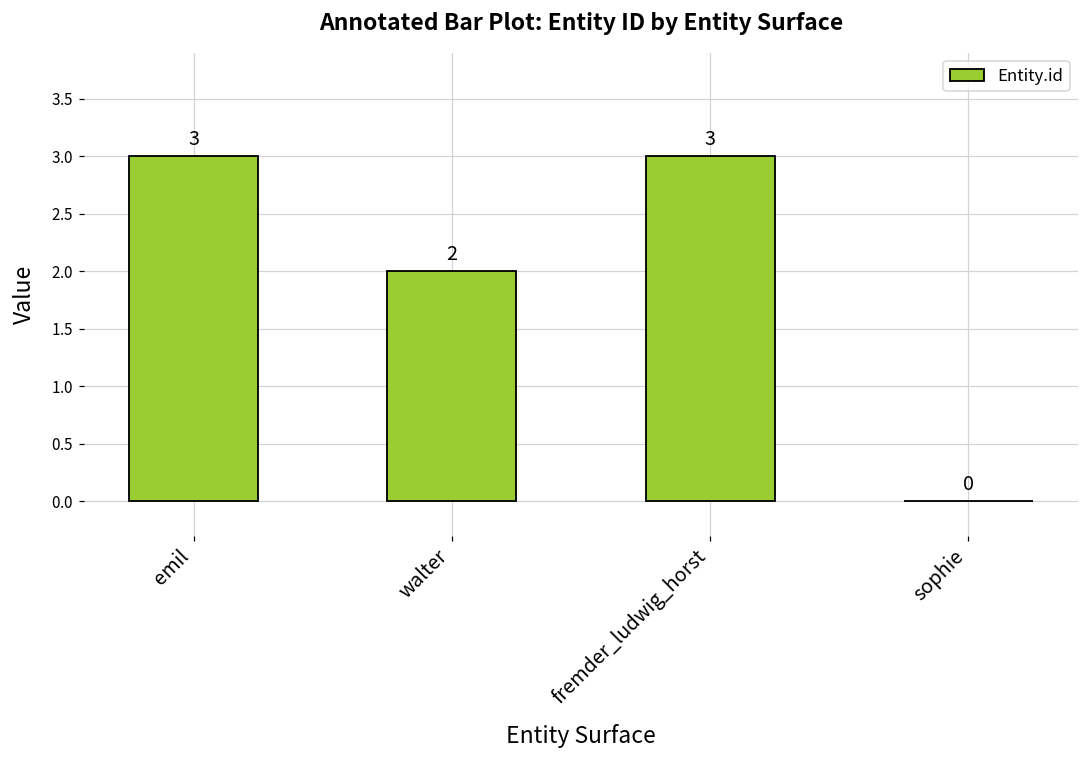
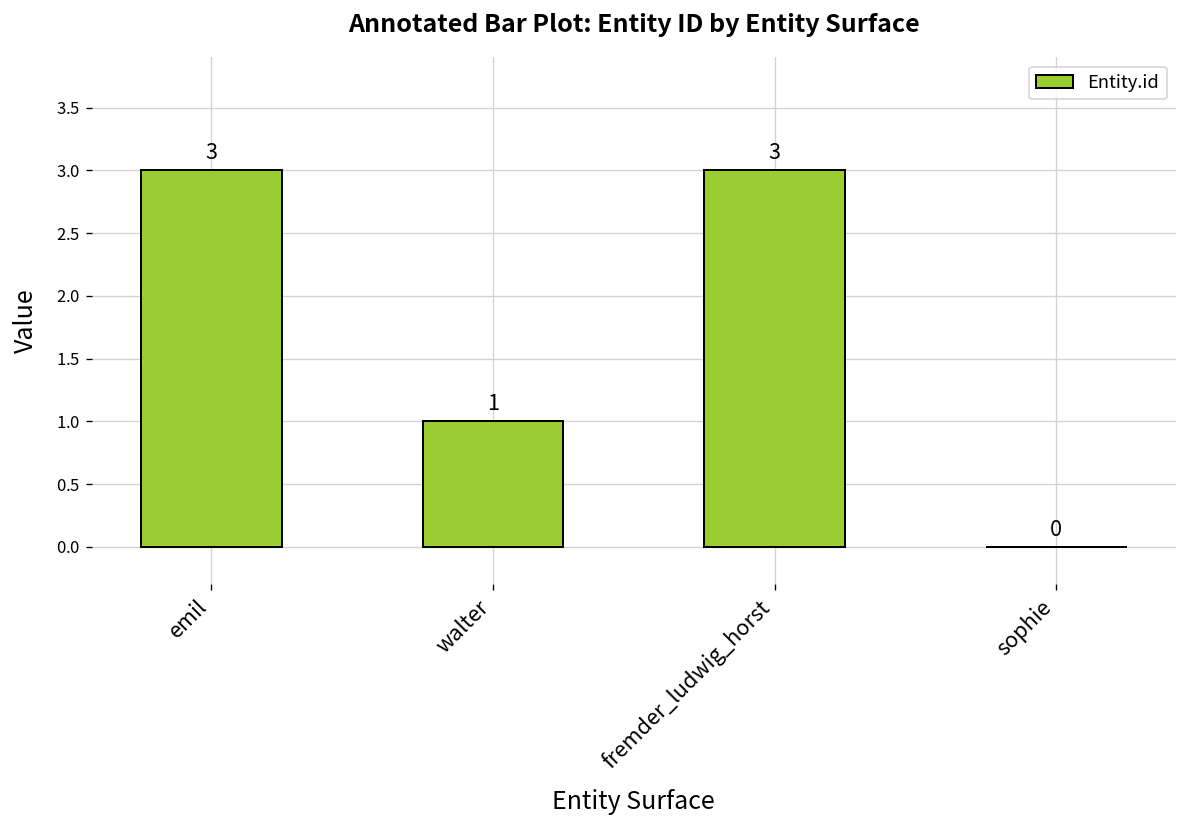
walter: 2 -> 1
